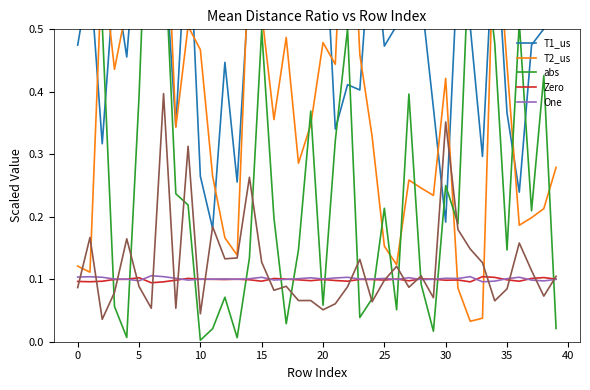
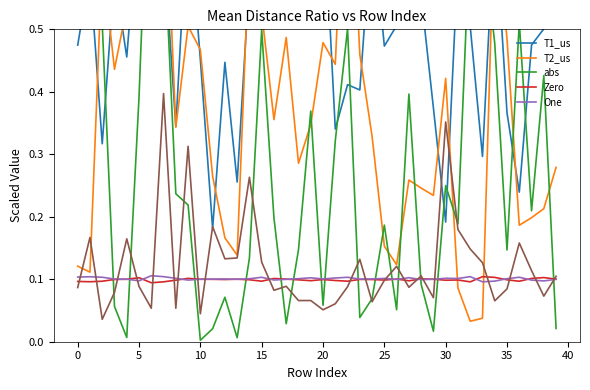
T1_us, 10: 0.26 -> 0.45
abs, 25: 0.21 -> 0.19
T2_us, 35: 0.44 -> 0.48
